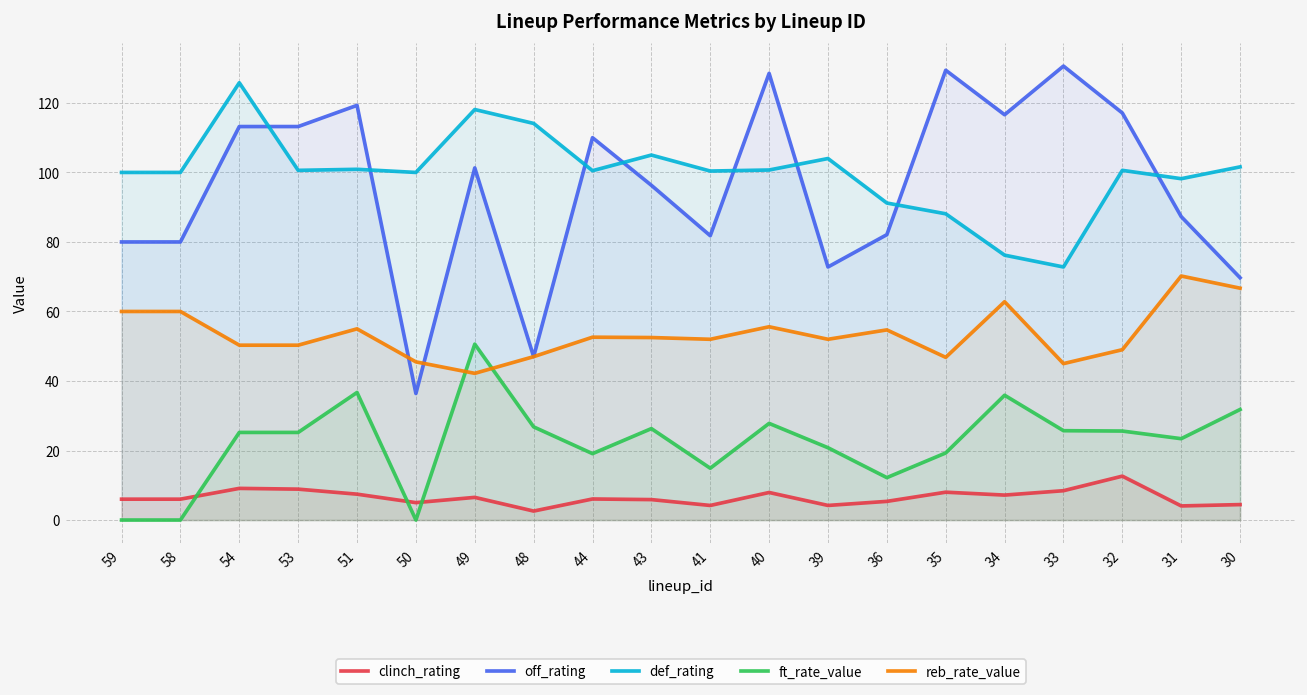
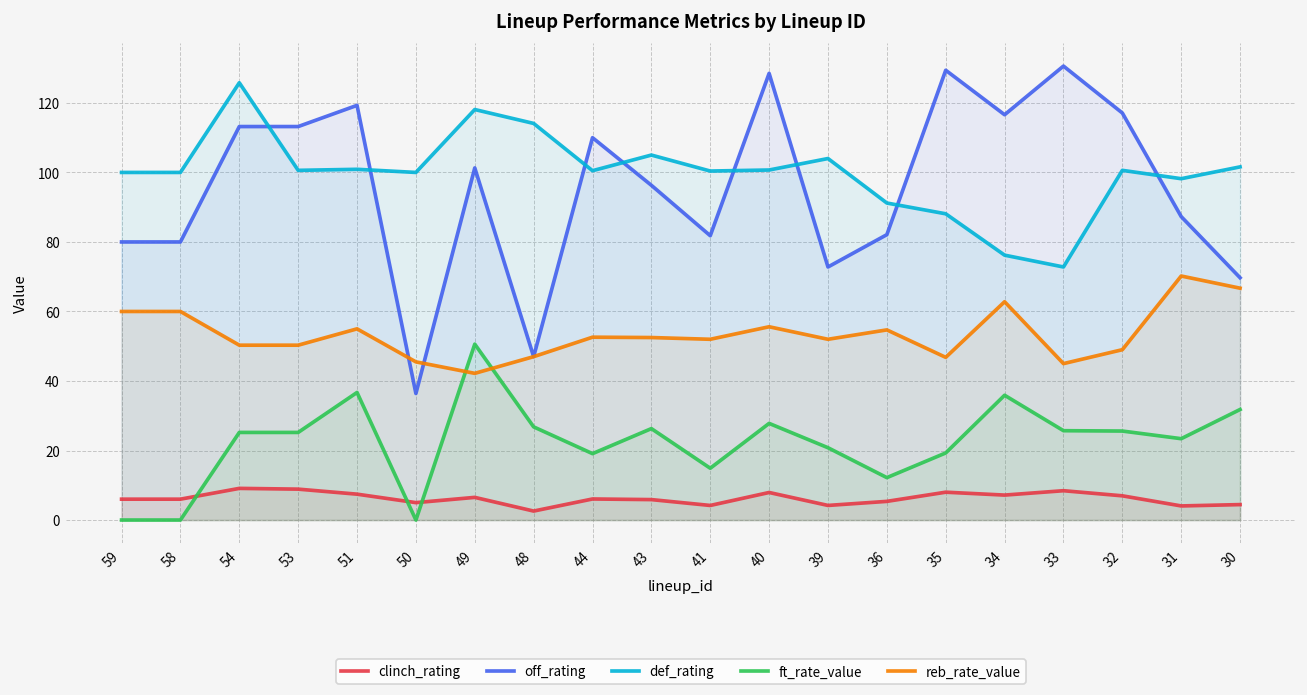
clinch_rating, 32: 13 -> 7
